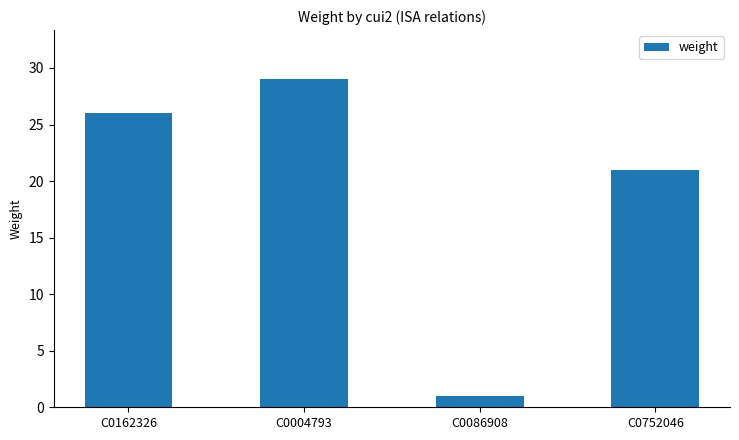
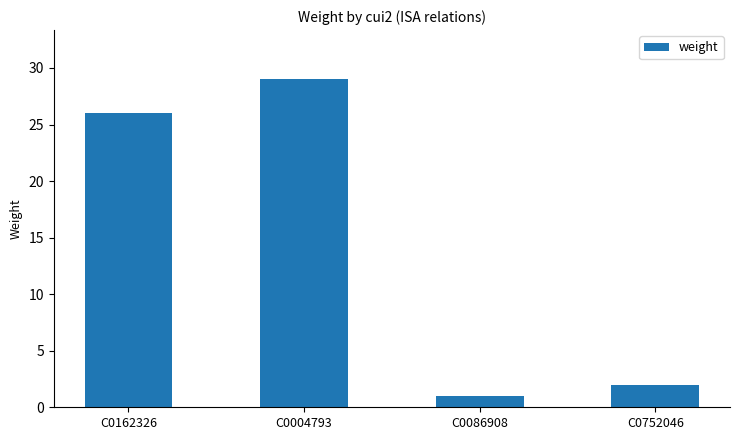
C0752046: 21 -> 2
